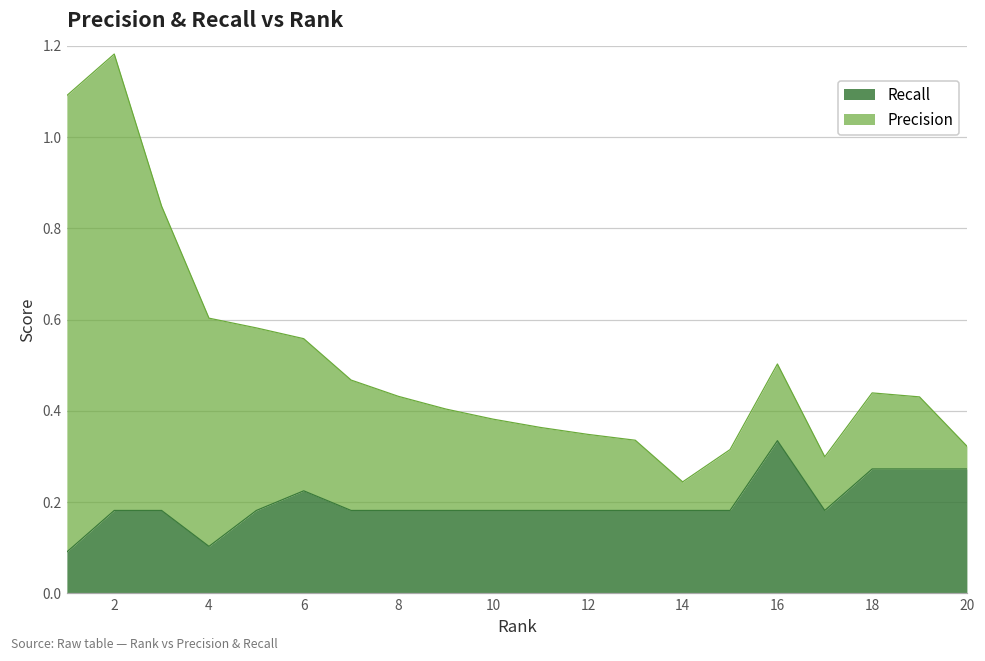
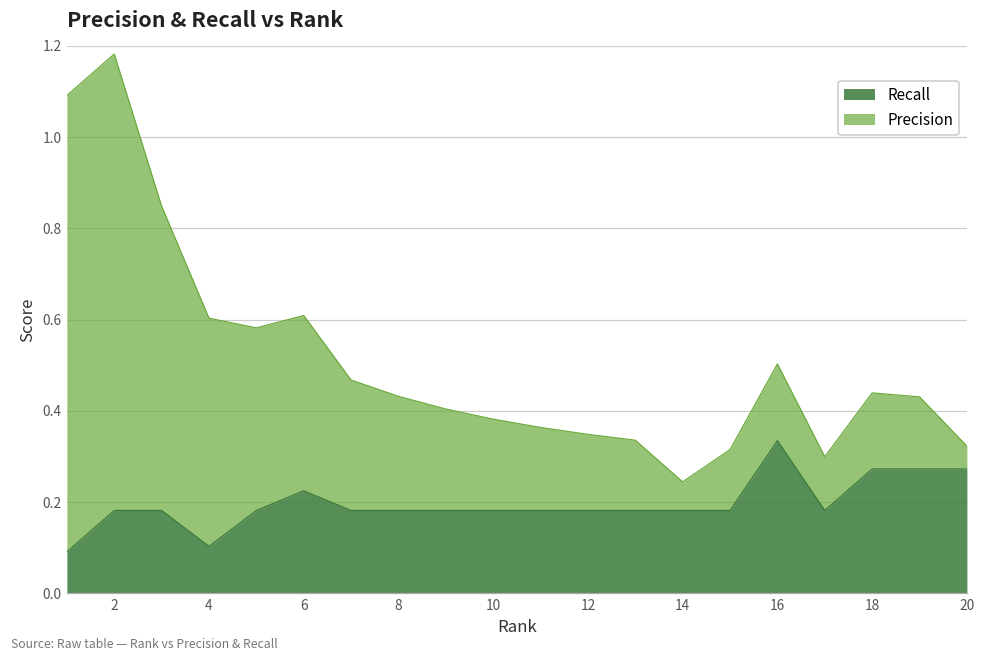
Precision, 6: 0.33 -> 0.38
